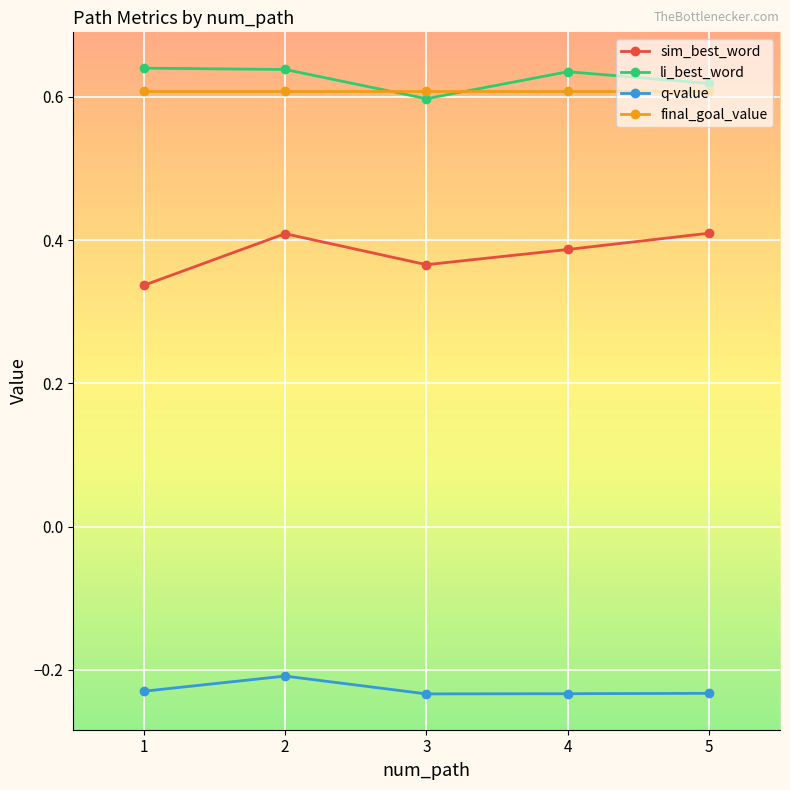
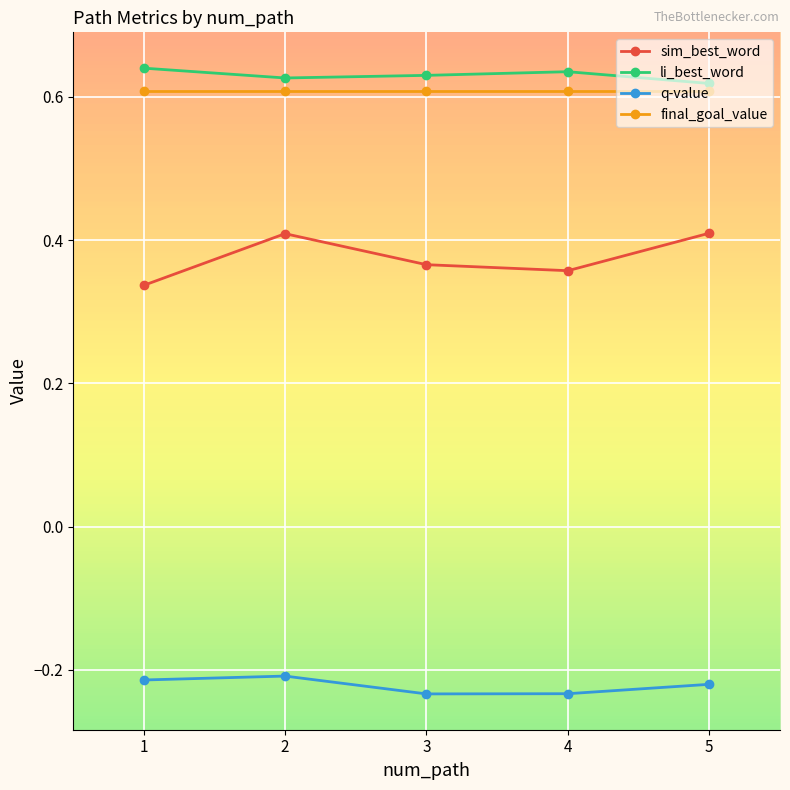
q-value, 1: -0.23 -> -0.21
li_best_word, 2: 0.64 -> 0.63
li_best_word, 3: 0.60 -> 0.63
sim_best_word, 4: 0.39 -> 0.36
q-value, 5: -0.23 -> -0.22
